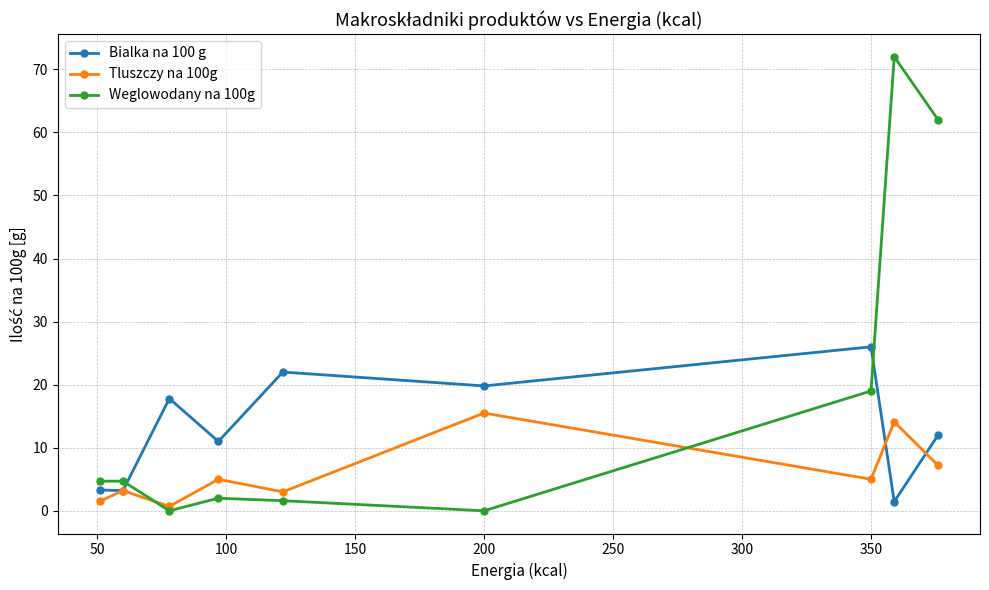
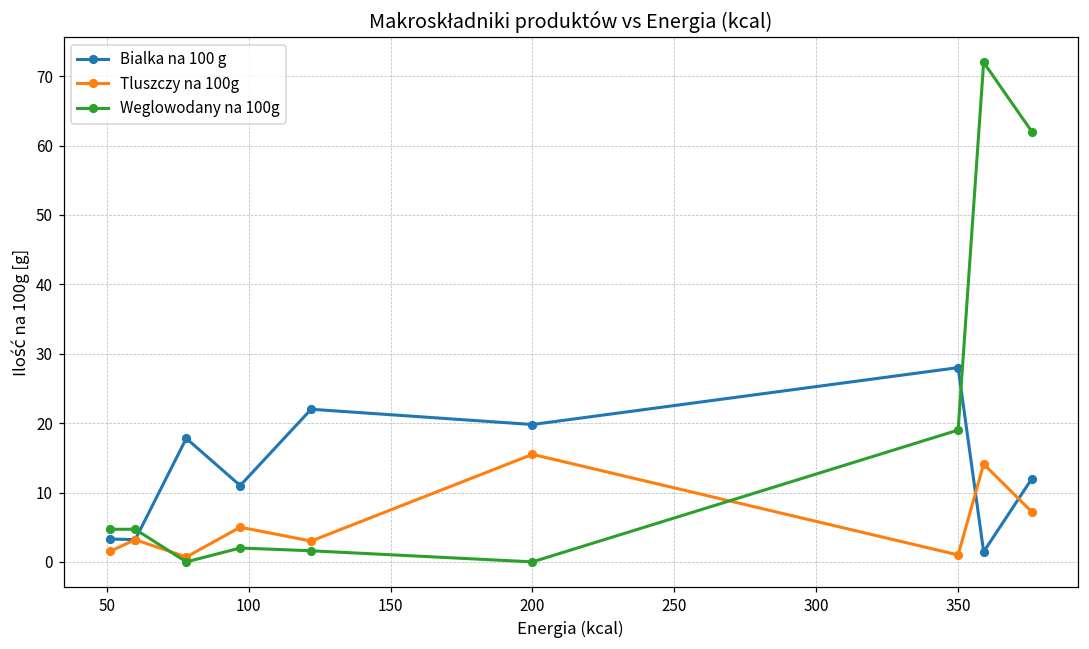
Bialka na 100 g, 350: 26 -> 28
Tluszczy na 100g, 350: 5 -> 1
